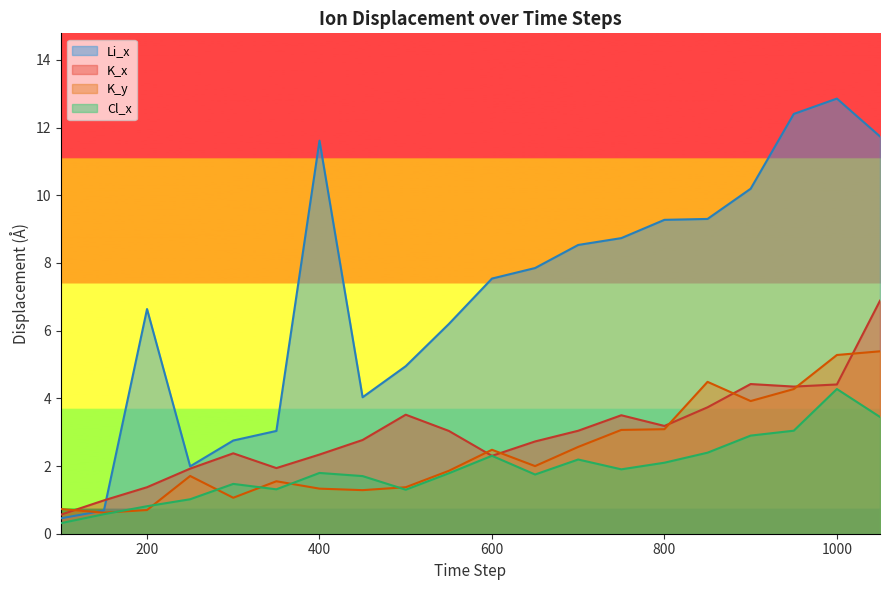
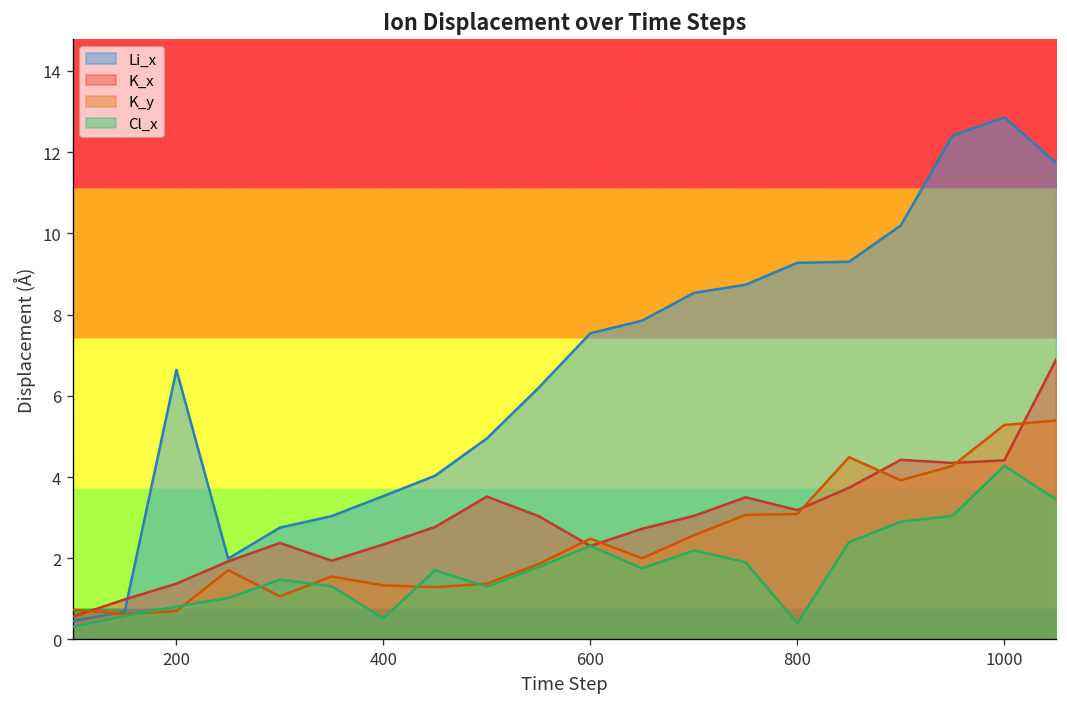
Li_x, 400: 11.6 -> 3.5
Cl_x, 400: 1.8 -> 0.5
Cl_x, 800: 2.1 -> 0.4
